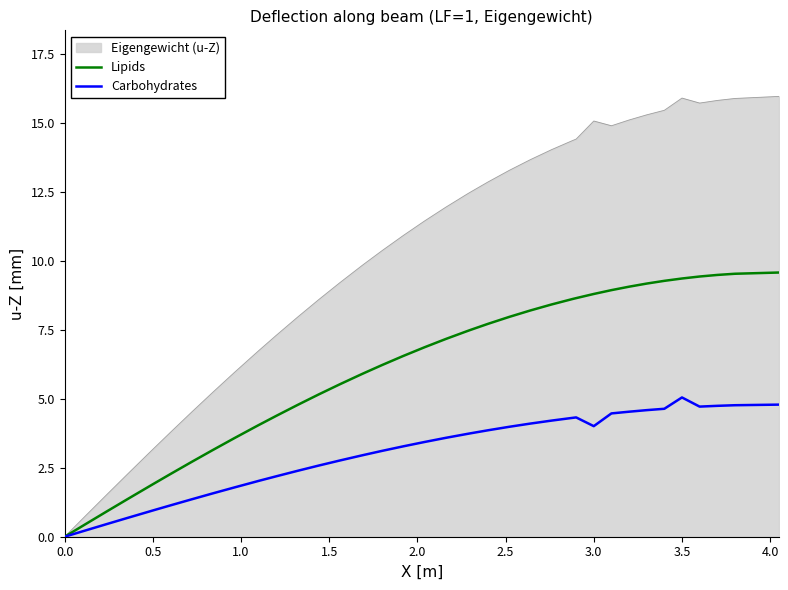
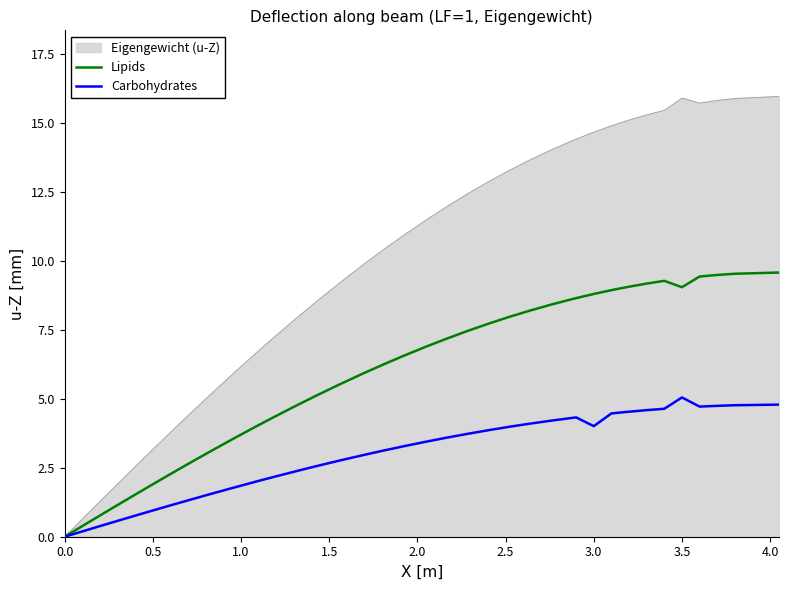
Eigengewicht (u-Z), 3.0: 15.1 -> 14.7
Lipids, 3.5: 9.4 -> 9.0
